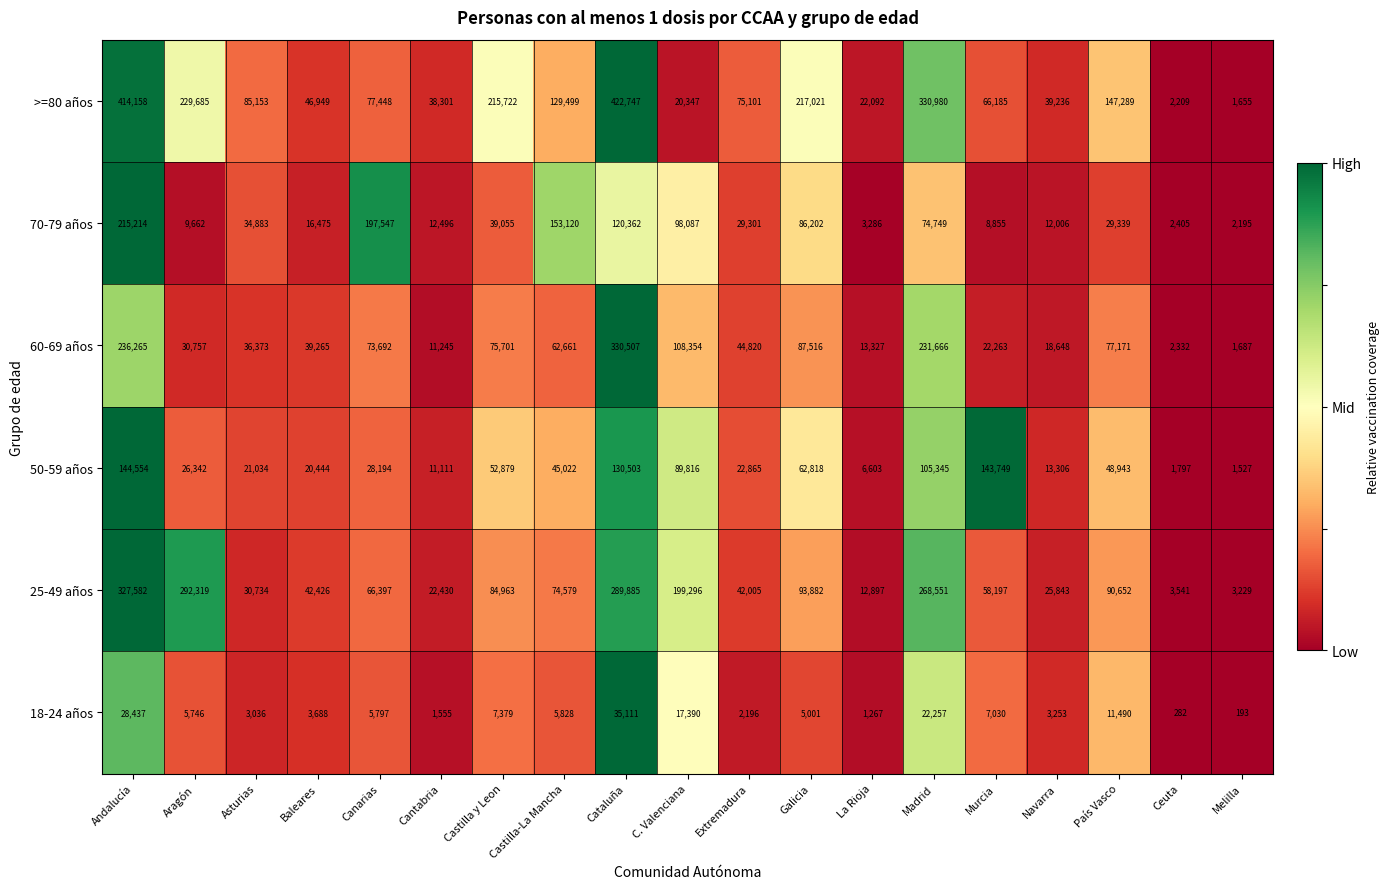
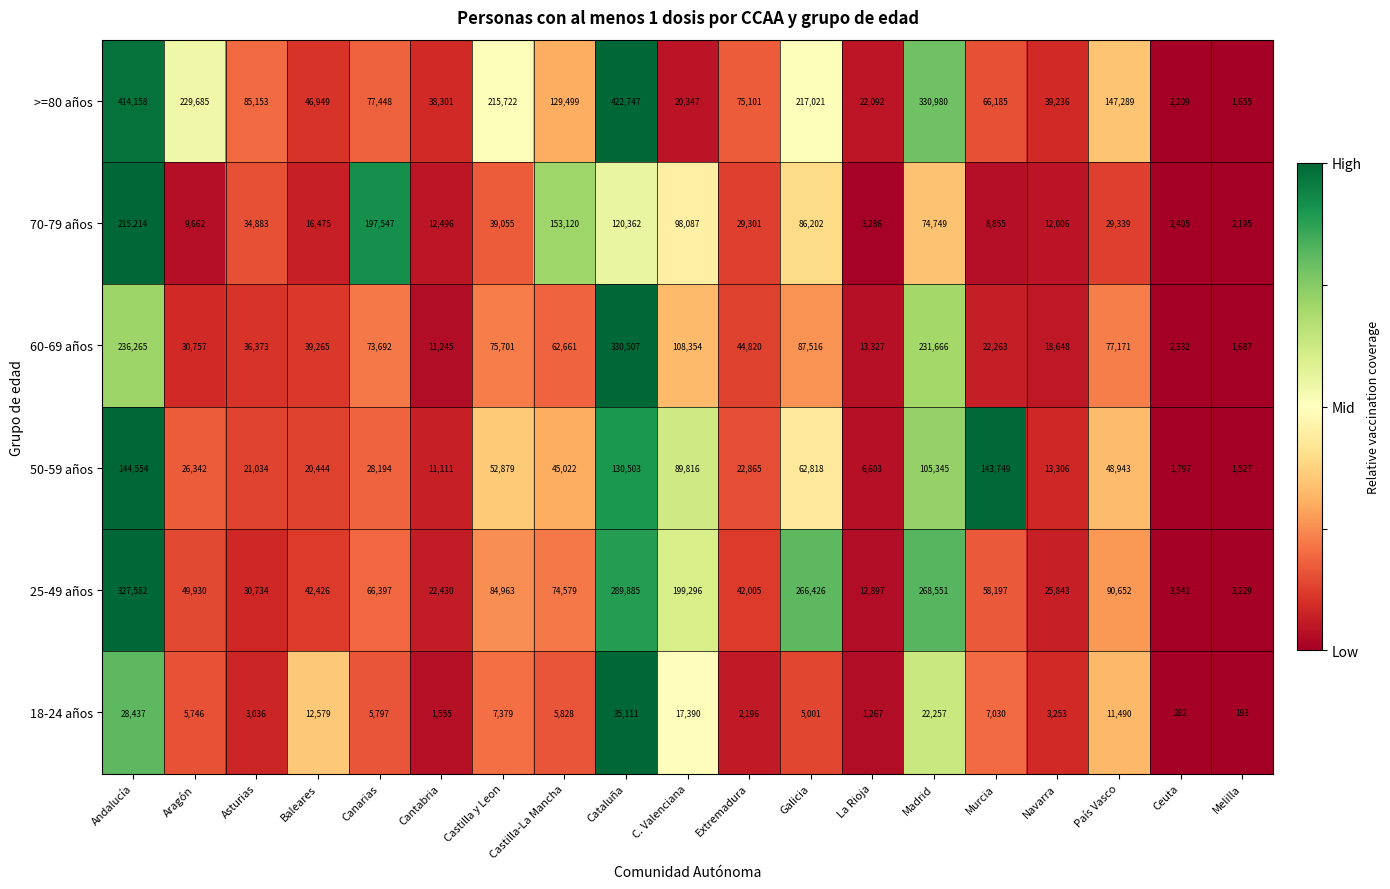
25-49 años, Aragón: 292,319 -> 49,930
25-49 años, Galicia: 93,882 -> 266,426
18-24 años, Baleares: 3,688 -> 12,579
